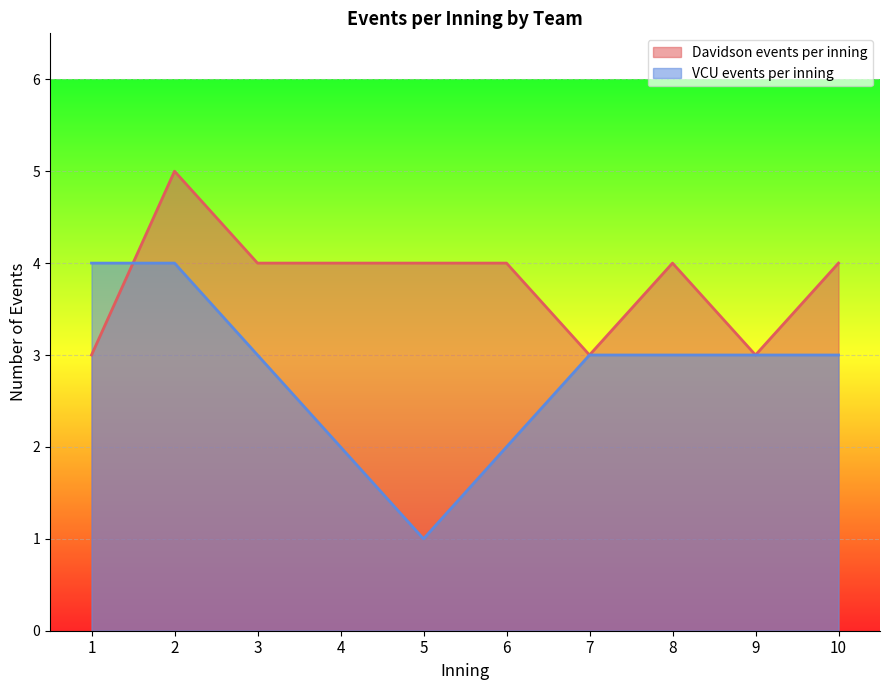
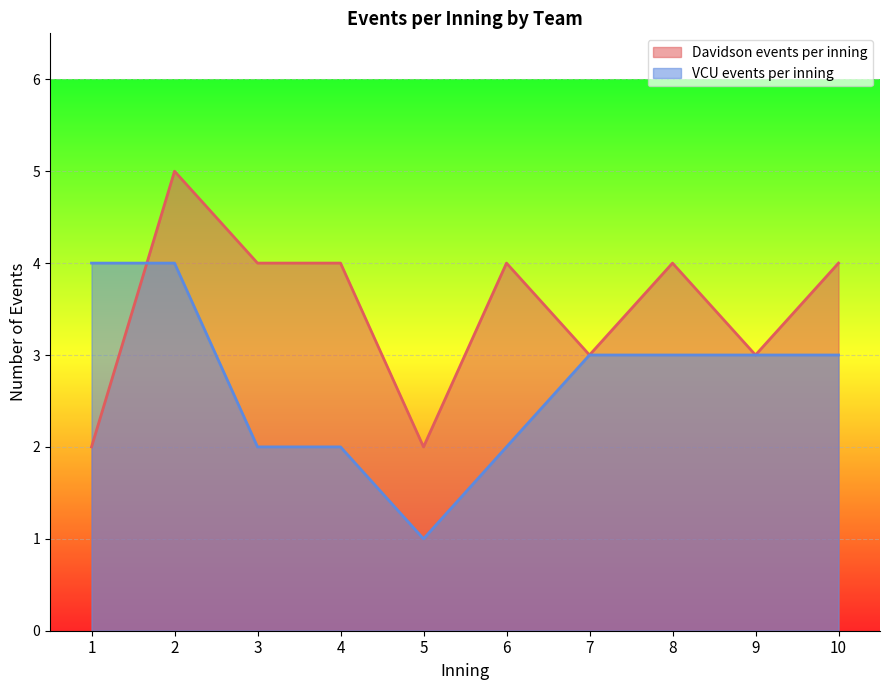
Davidson events per inning, 1: 3 -> 2
VCU events per inning, 3: 3 -> 2
Davidson events per inning, 5: 4 -> 2
